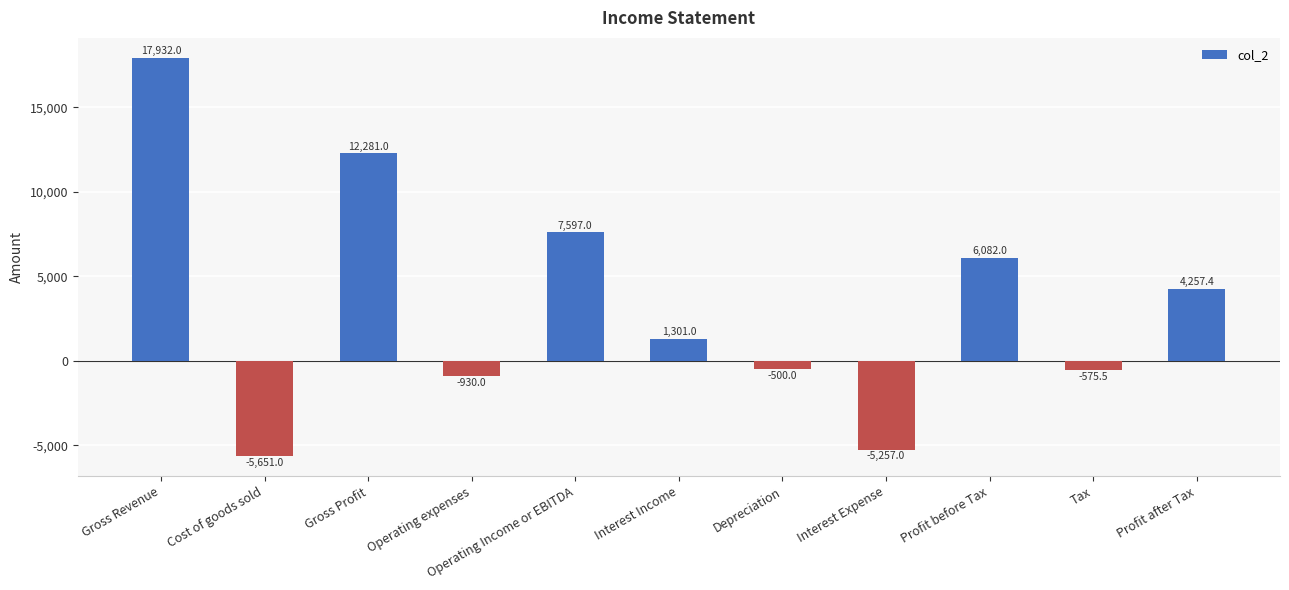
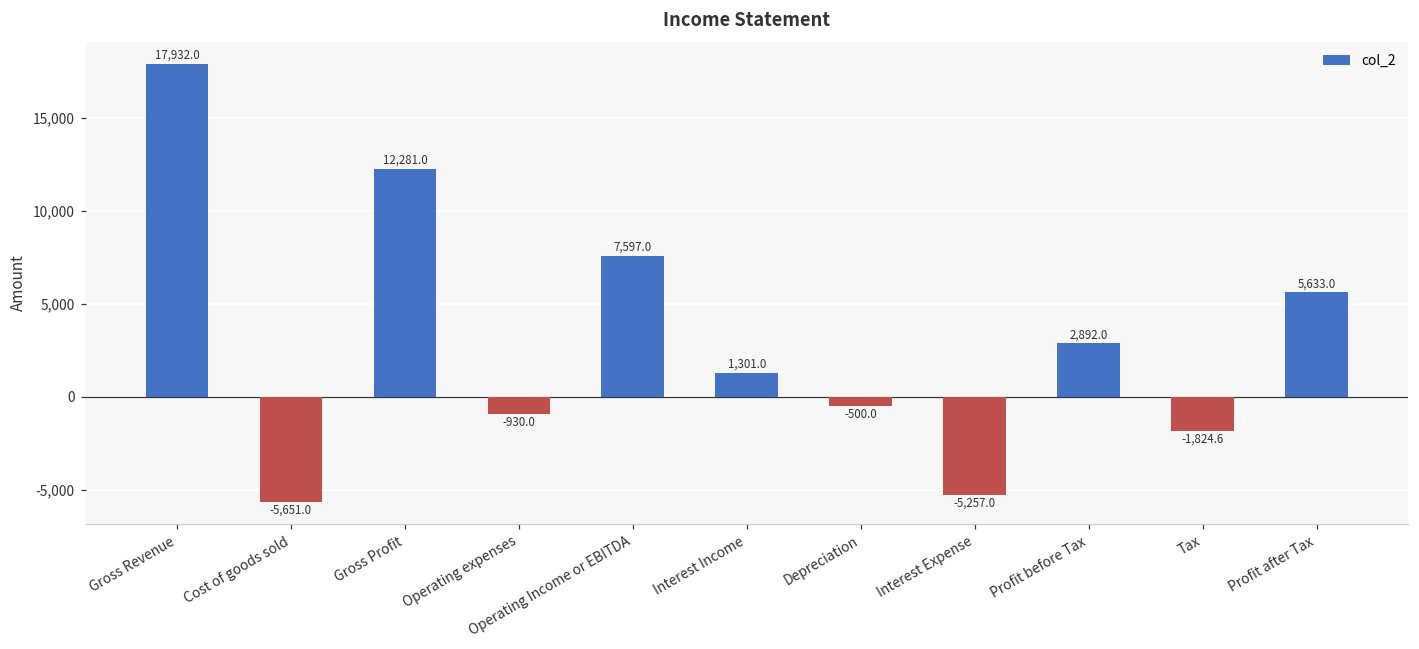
Profit before Tax: 6,082.0 -> 2,892.0
Tax: -575.5 -> -1,824.6
Profit after Tax: 4,257.4 -> 5,633.0
